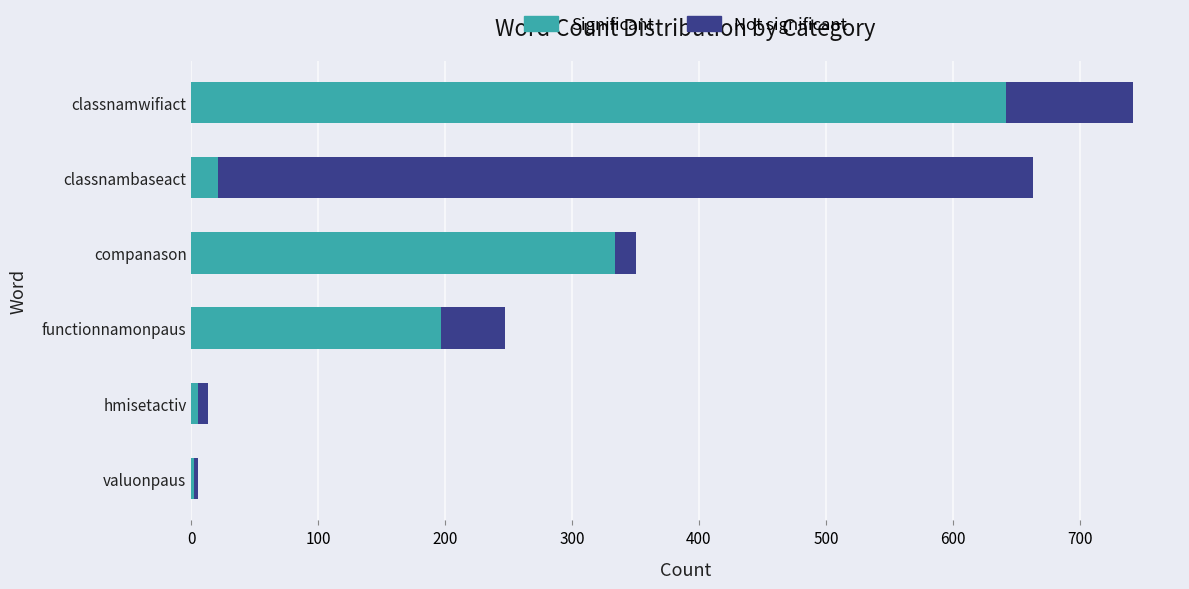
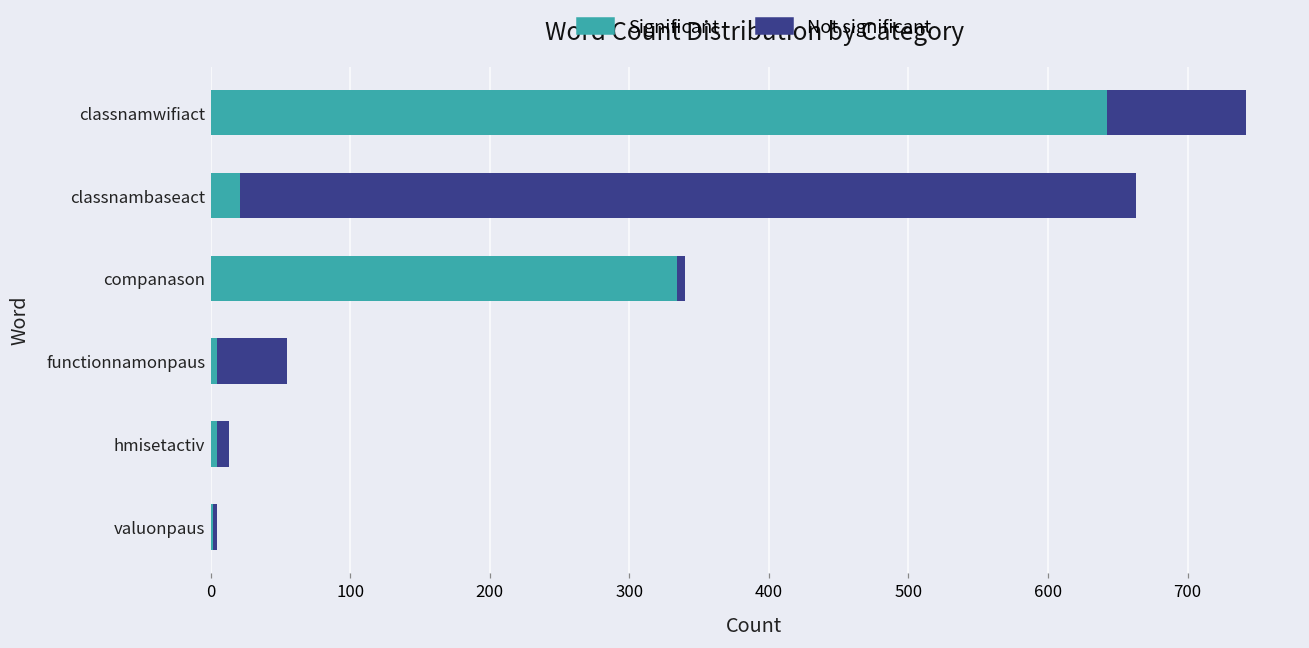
Not significant, companason: 16 -> 6
Significant, functionnamonpaus: 197 -> 5
